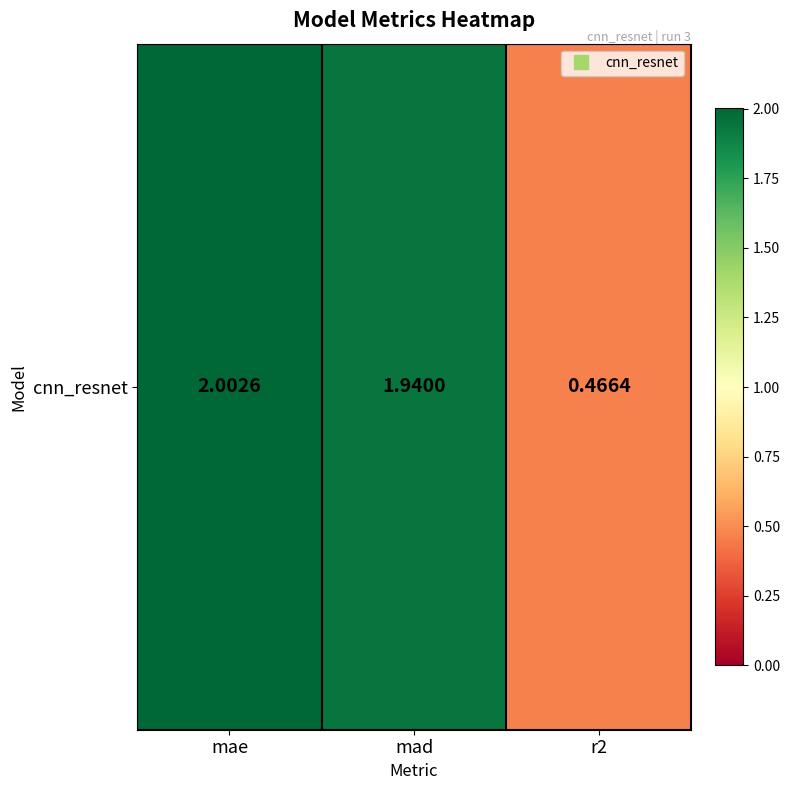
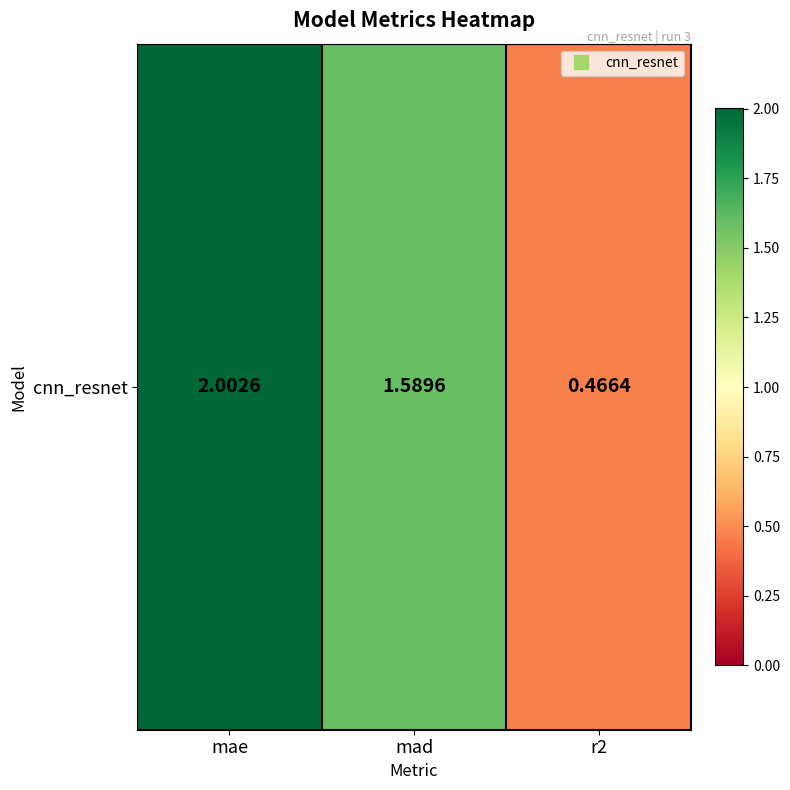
cnn_resnet, mad: 1.9400 -> 1.5896
